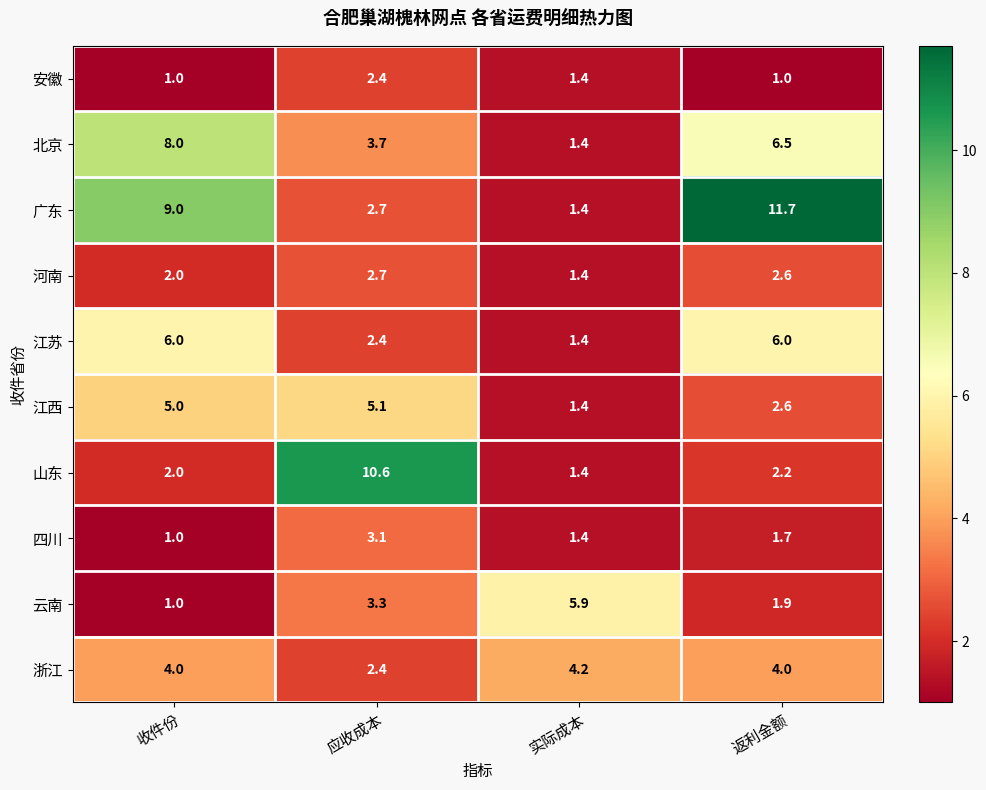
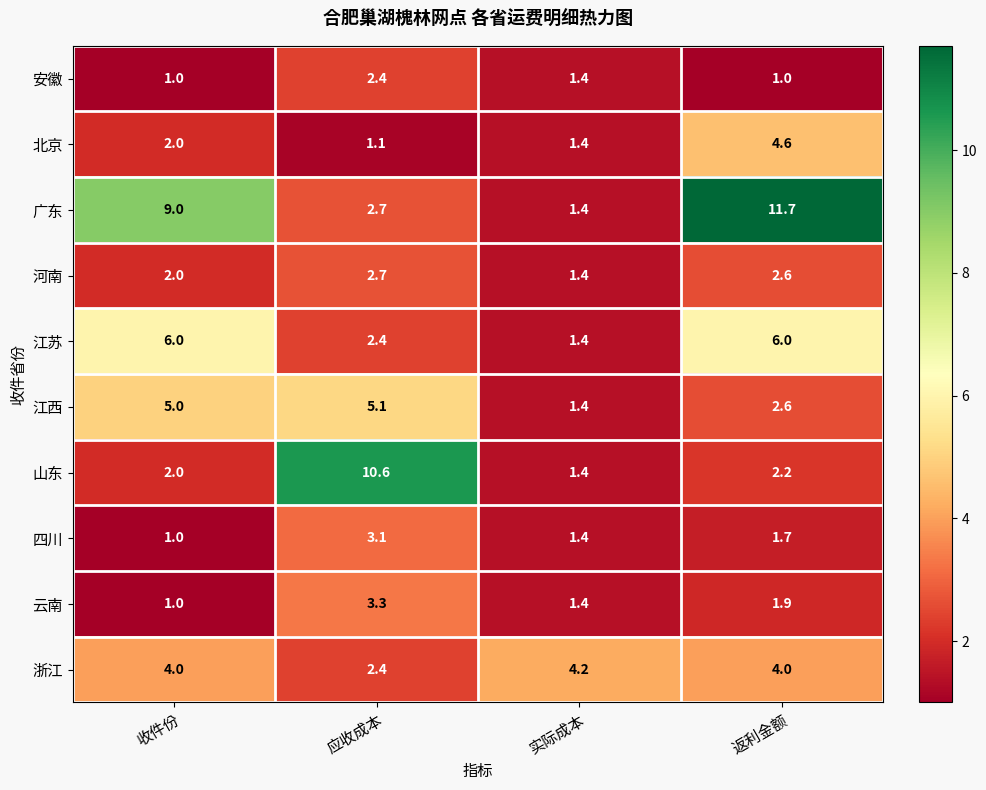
北京, 收件份: 8.0 -> 2.0
北京, 应收成本: 3.7 -> 1.1
北京, 返利金额: 6.5 -> 4.6
云南, 实际成本: 5.9 -> 1.4
